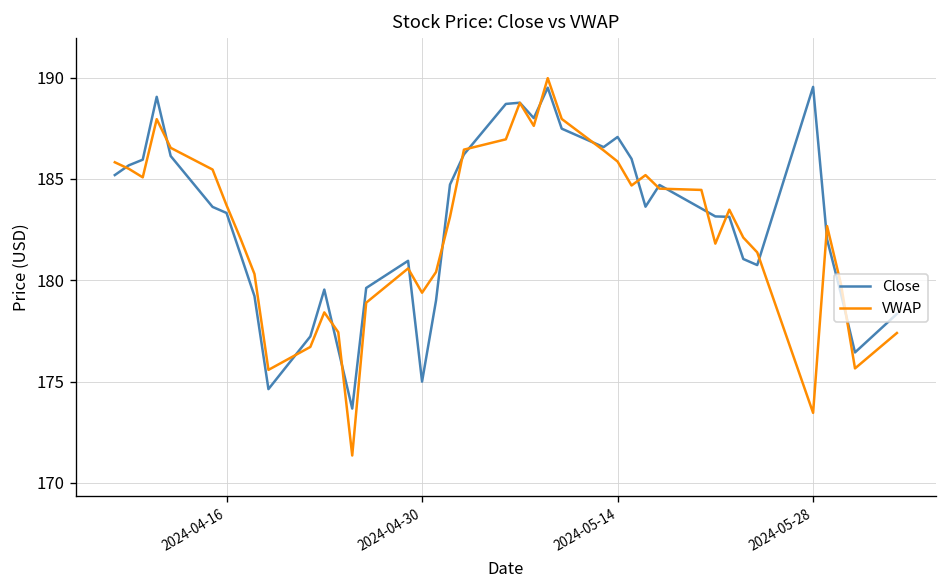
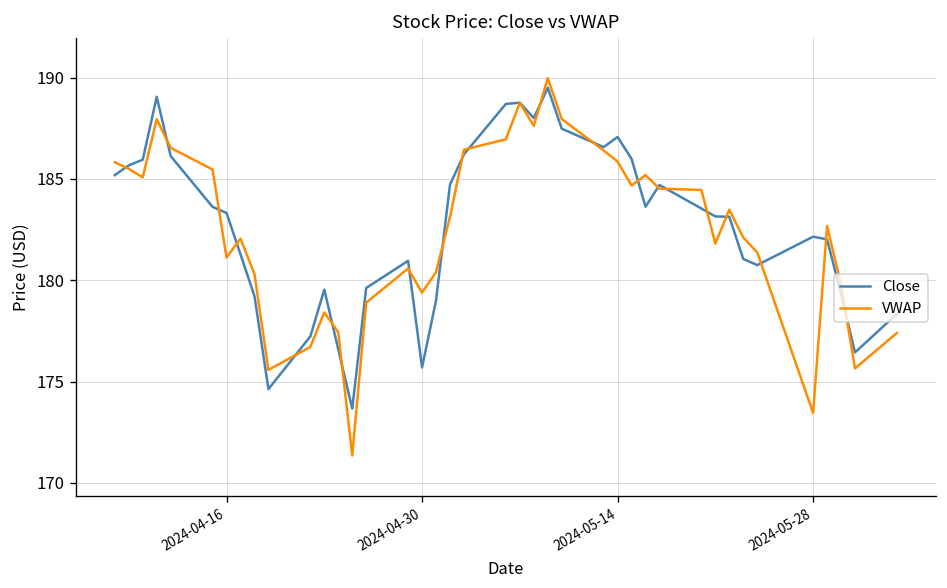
VWAP, 2024-04-16: 183.7 -> 181.1
Close, 2024-04-30: 175.0 -> 175.7
Close, 2024-05-28: 189.5 -> 182.2
